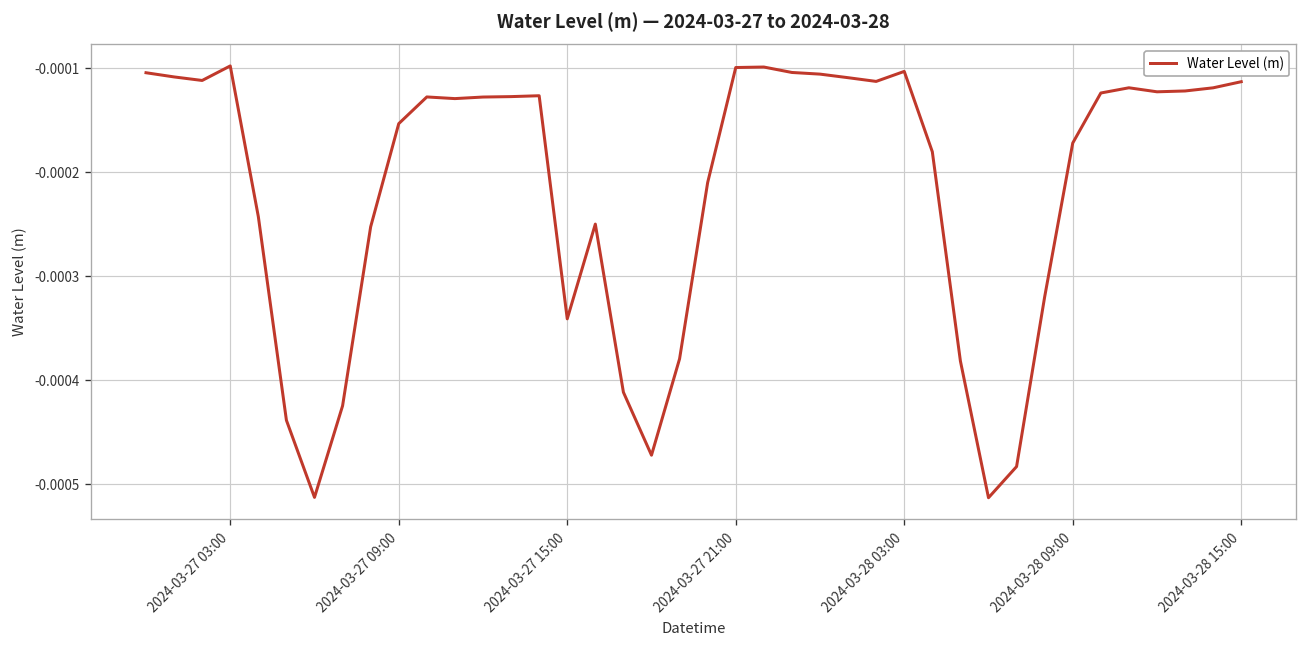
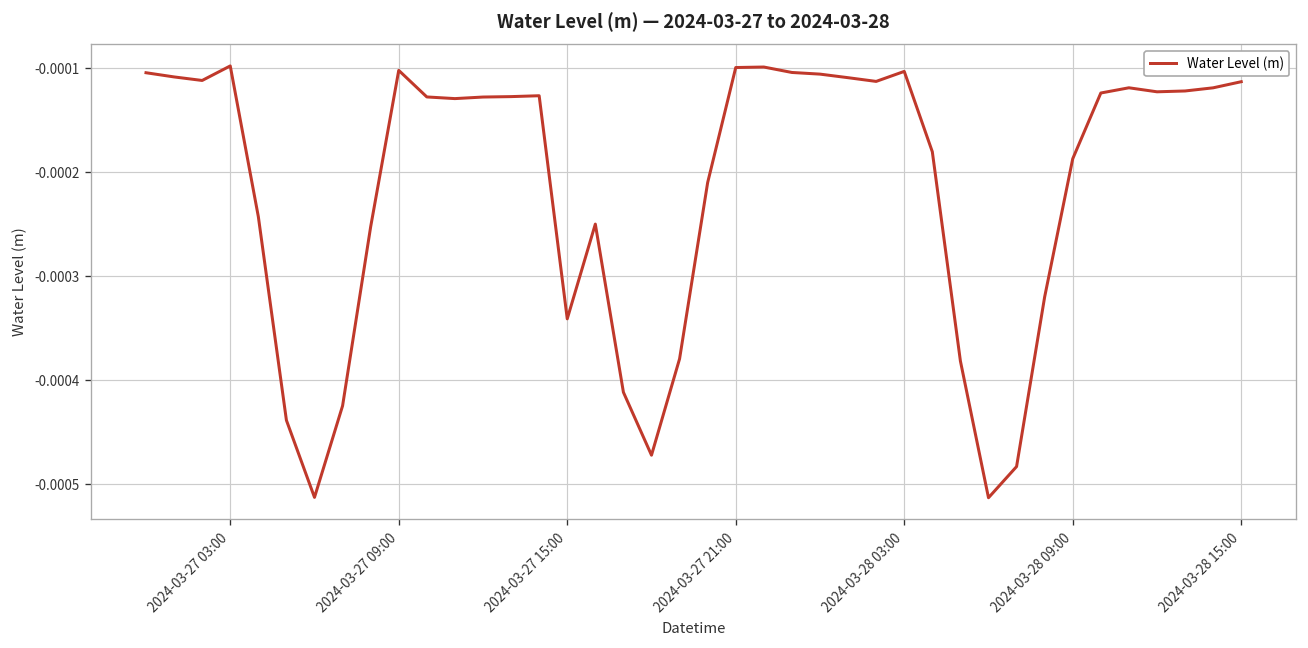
2024-03-27 09:00: -0.00015 -> -0.00010
2024-03-28 09:00: -0.00017 -> -0.00019
